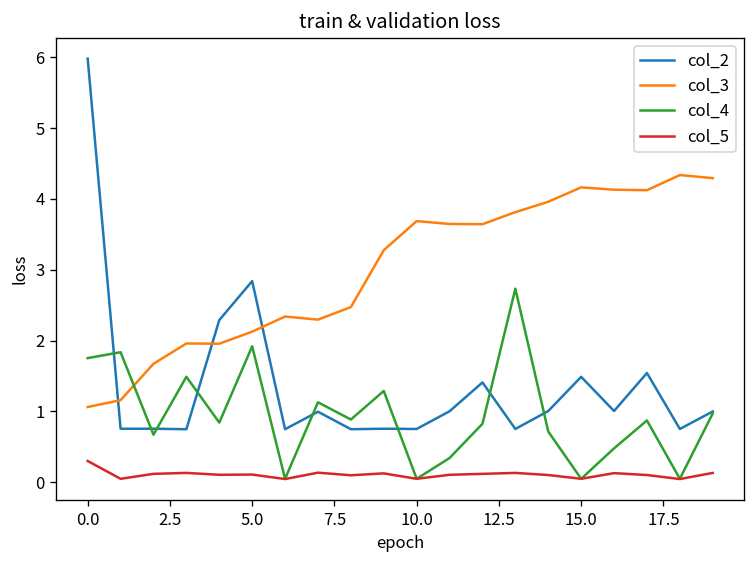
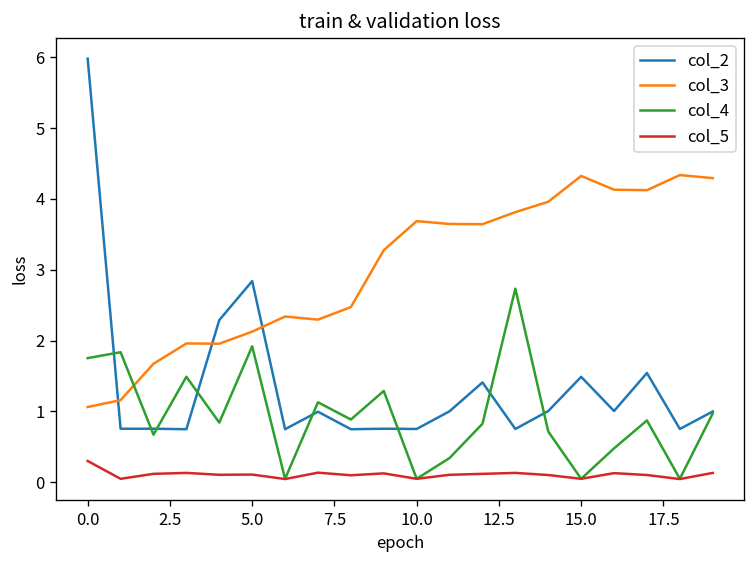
col_3, 15.0: 4.2 -> 4.3
